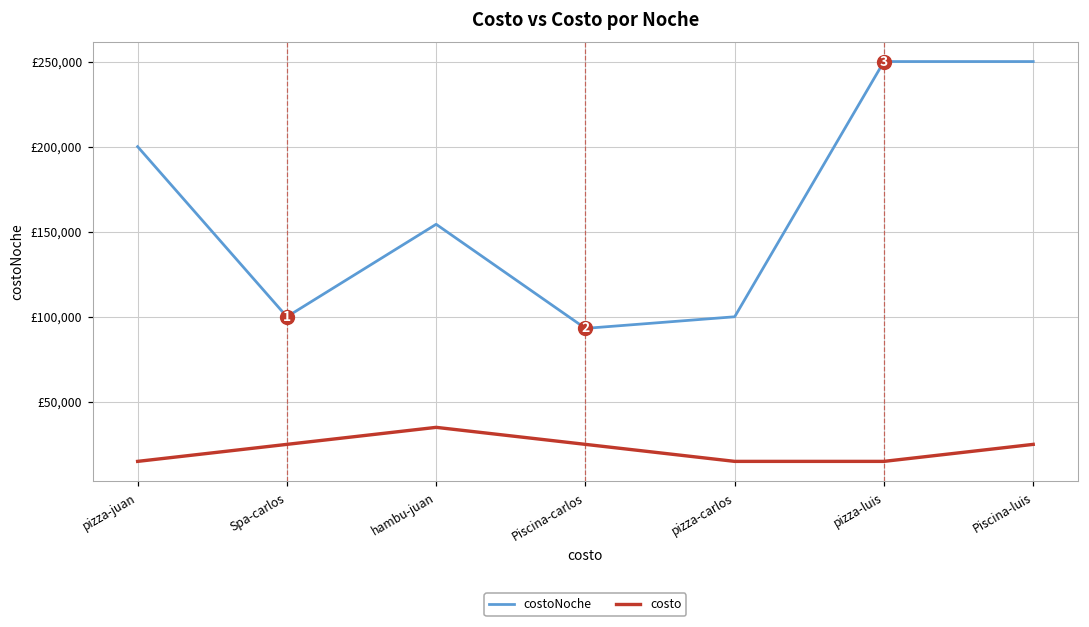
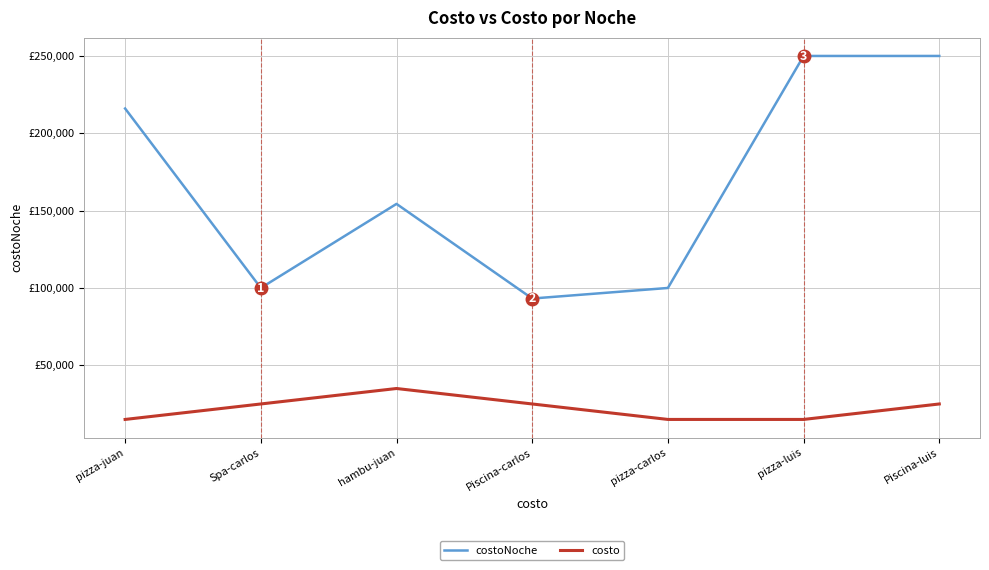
costoNoche, pizza-juan: £200,000 -> £216,000
